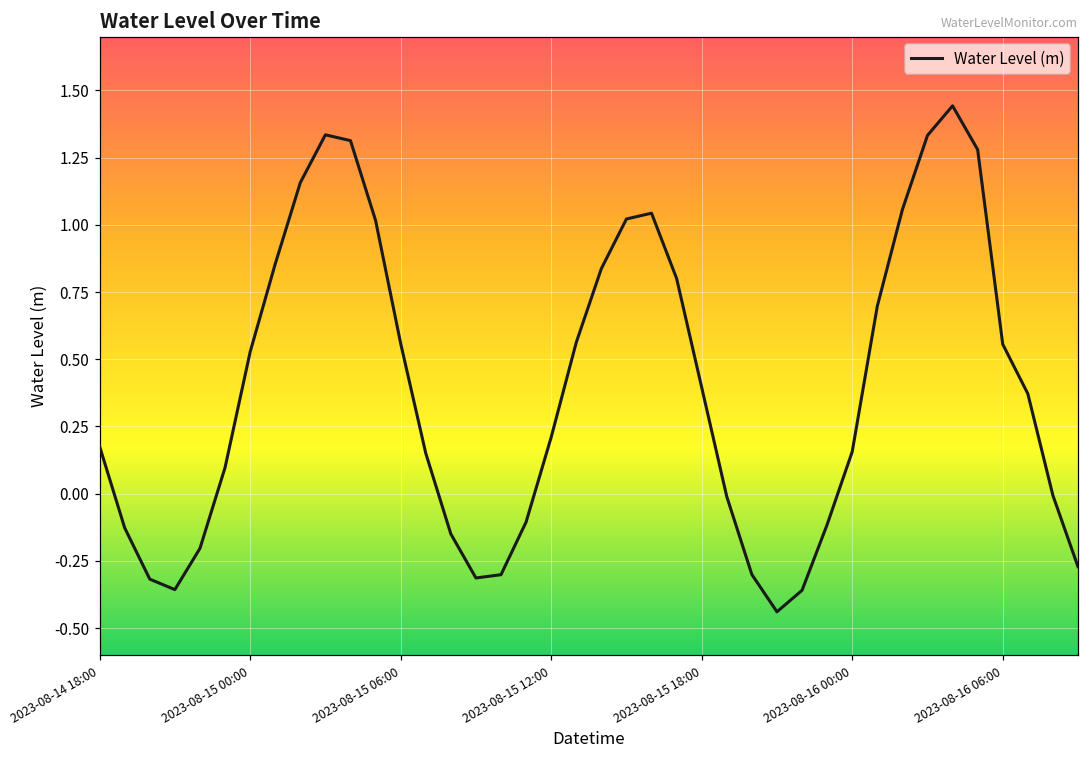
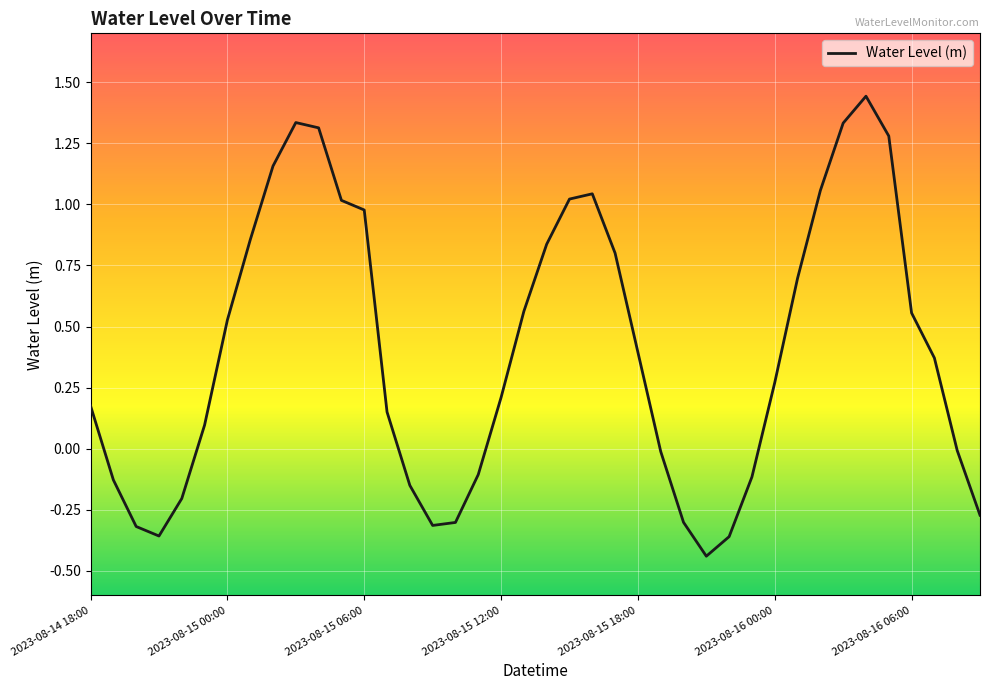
2023-08-15 06:00: 0.56 -> 0.98
2023-08-16 00:00: 0.16 -> 0.27
